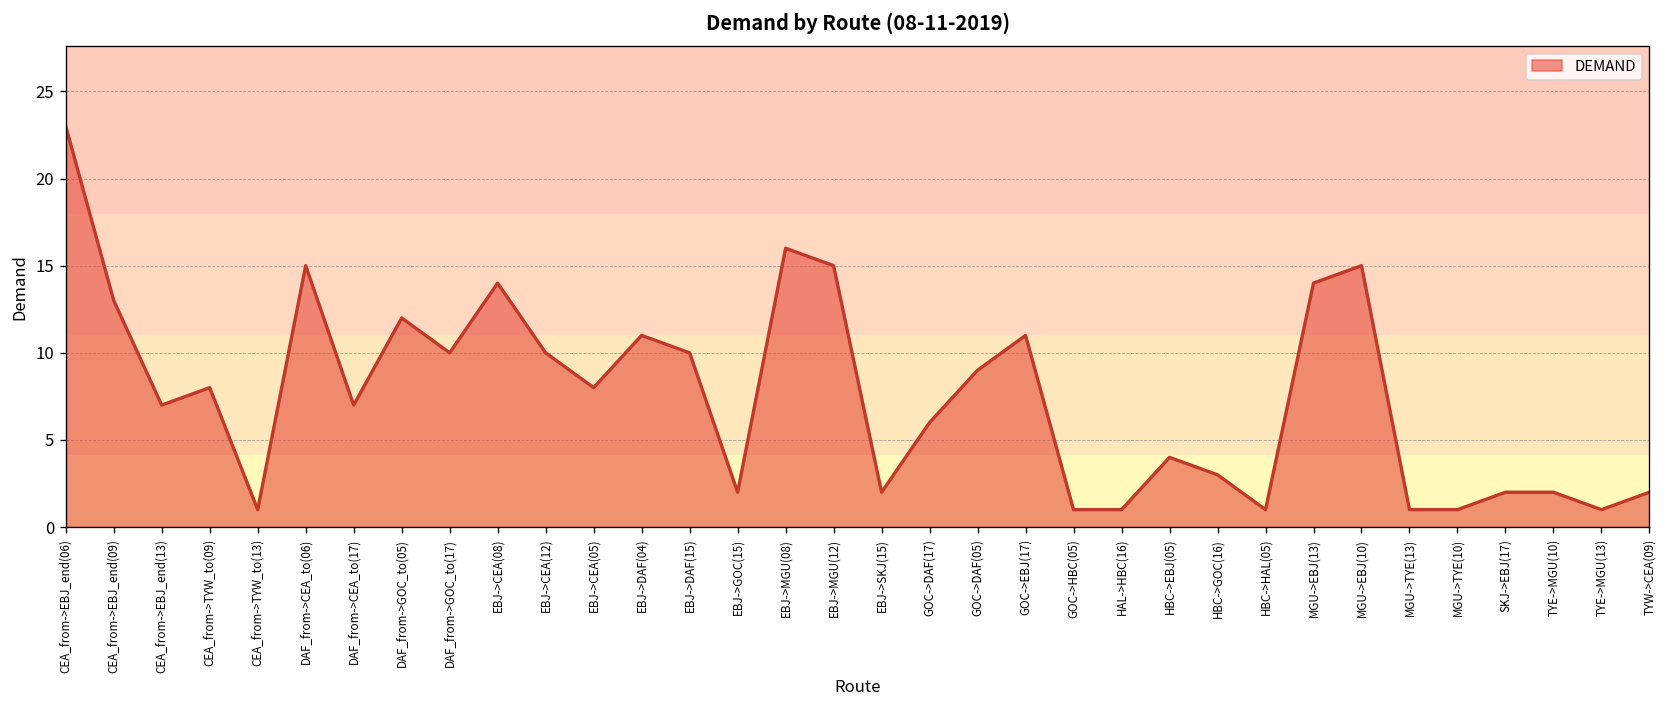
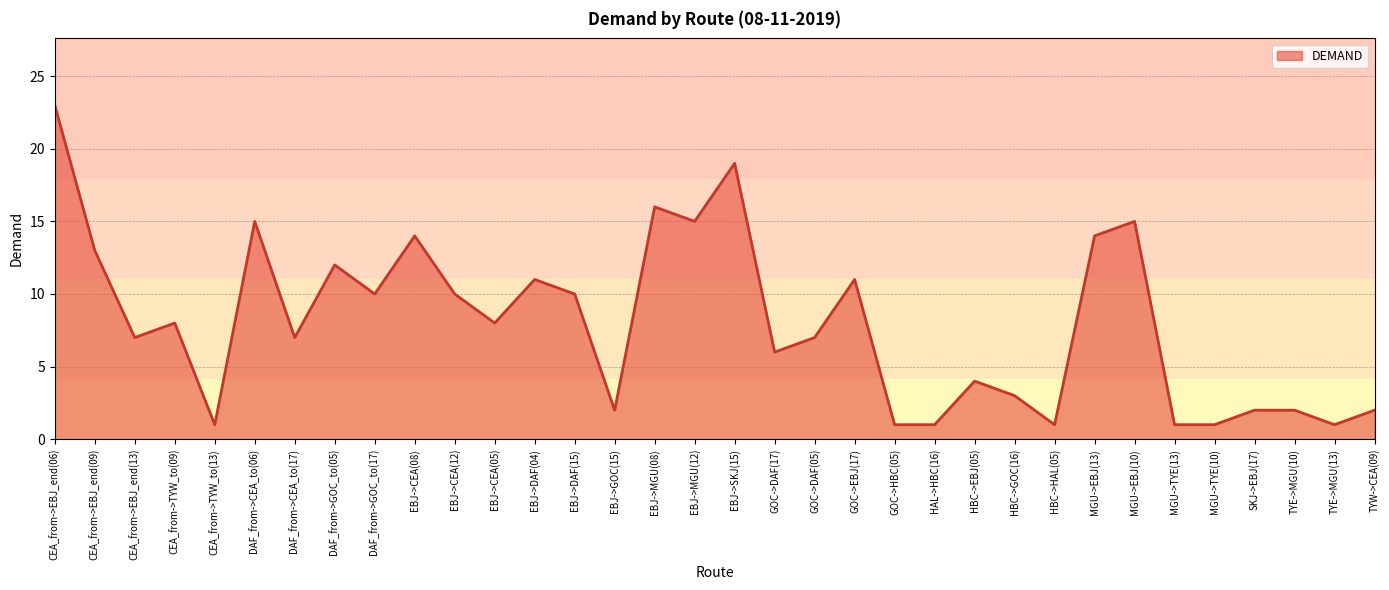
EBJ->SKJ(15): 2 -> 19
GOC->DAF(05): 9 -> 7
